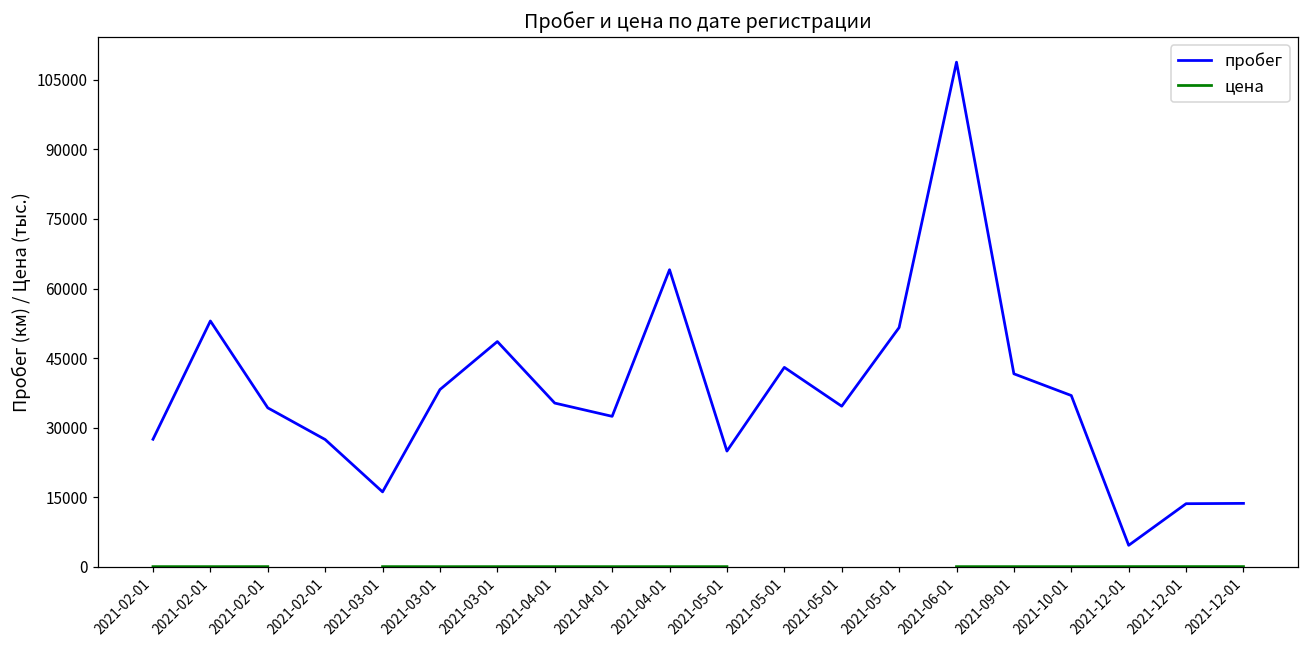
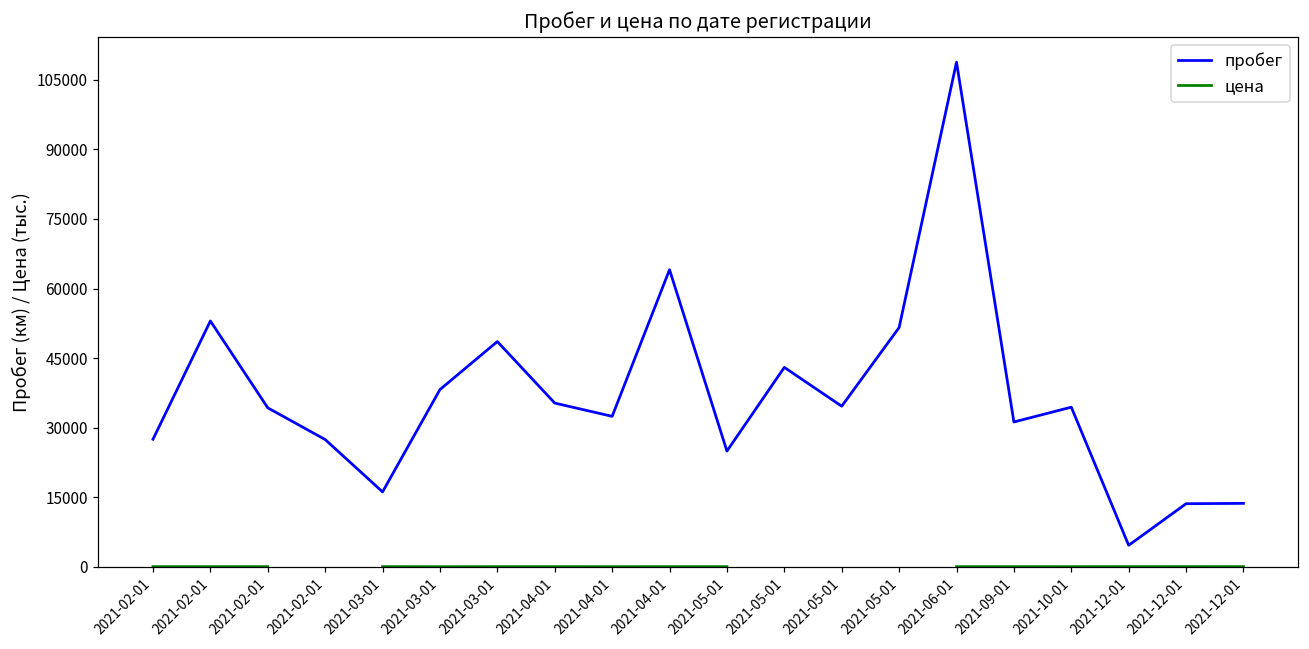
пробег, 2021-09-01: 42000 -> 31000
пробег, 2021-10-01: 37000 -> 34000
